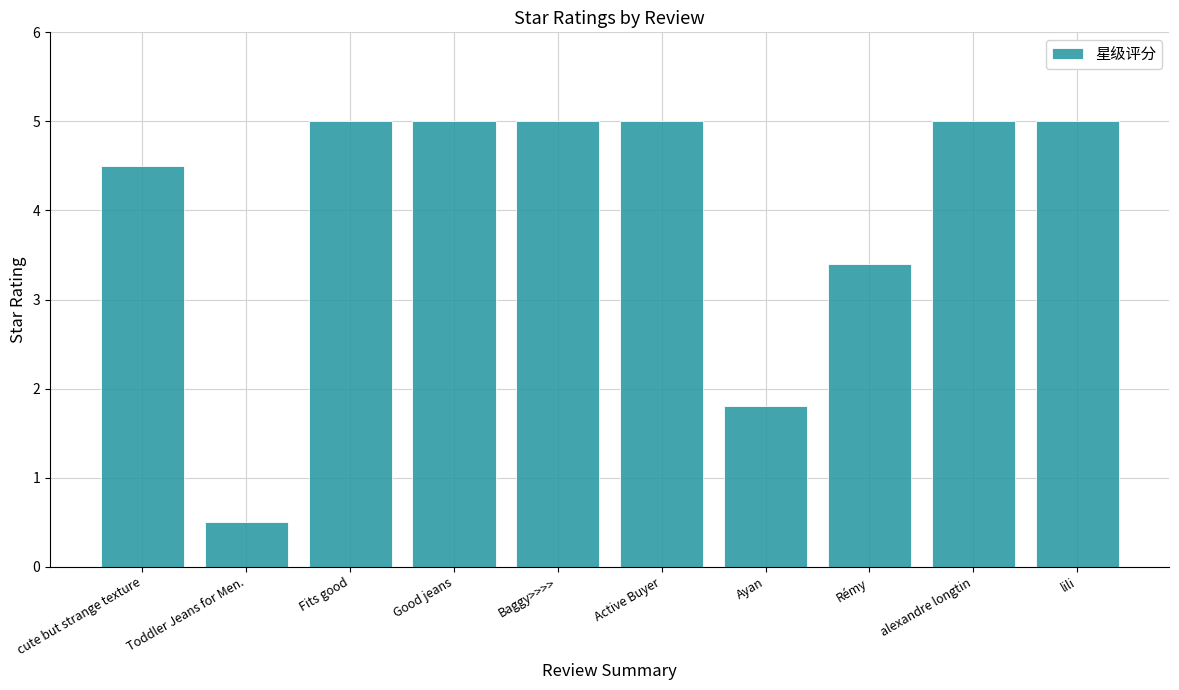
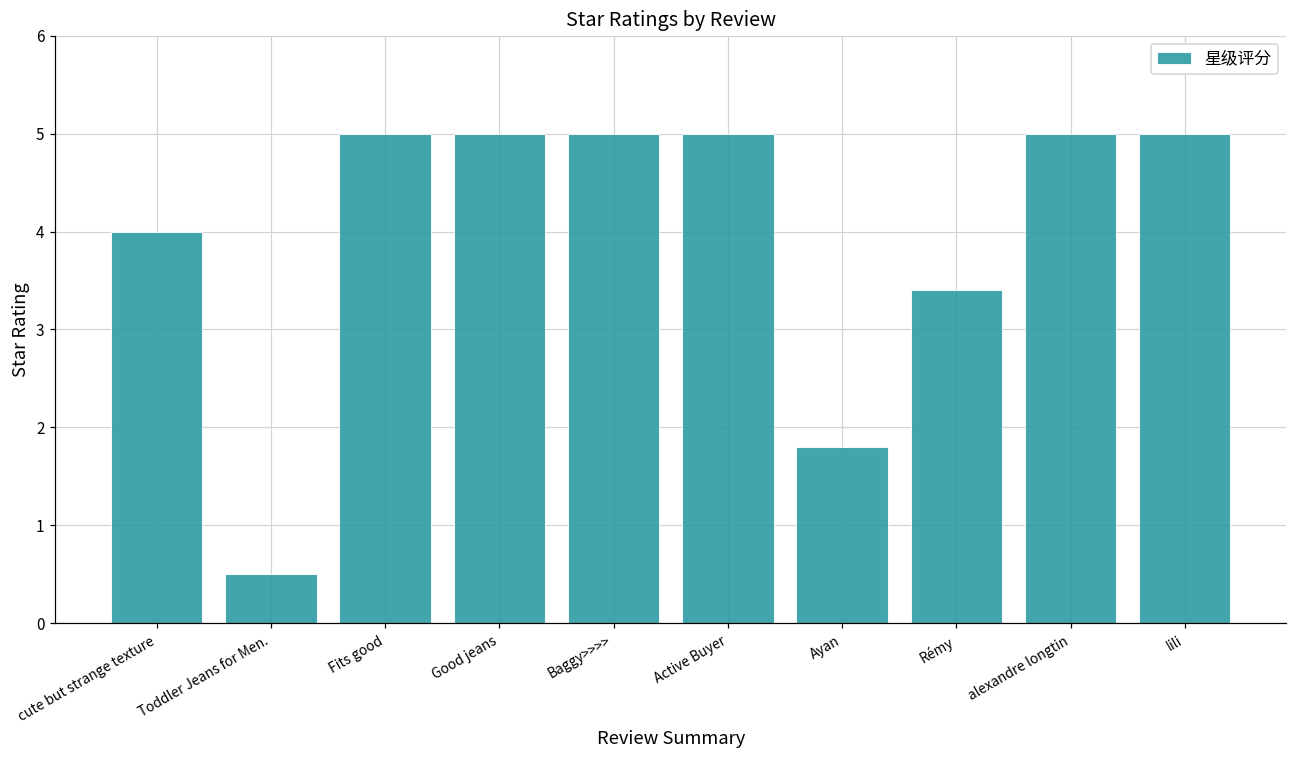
cute but strange texture: 4.5 -> 4.0
